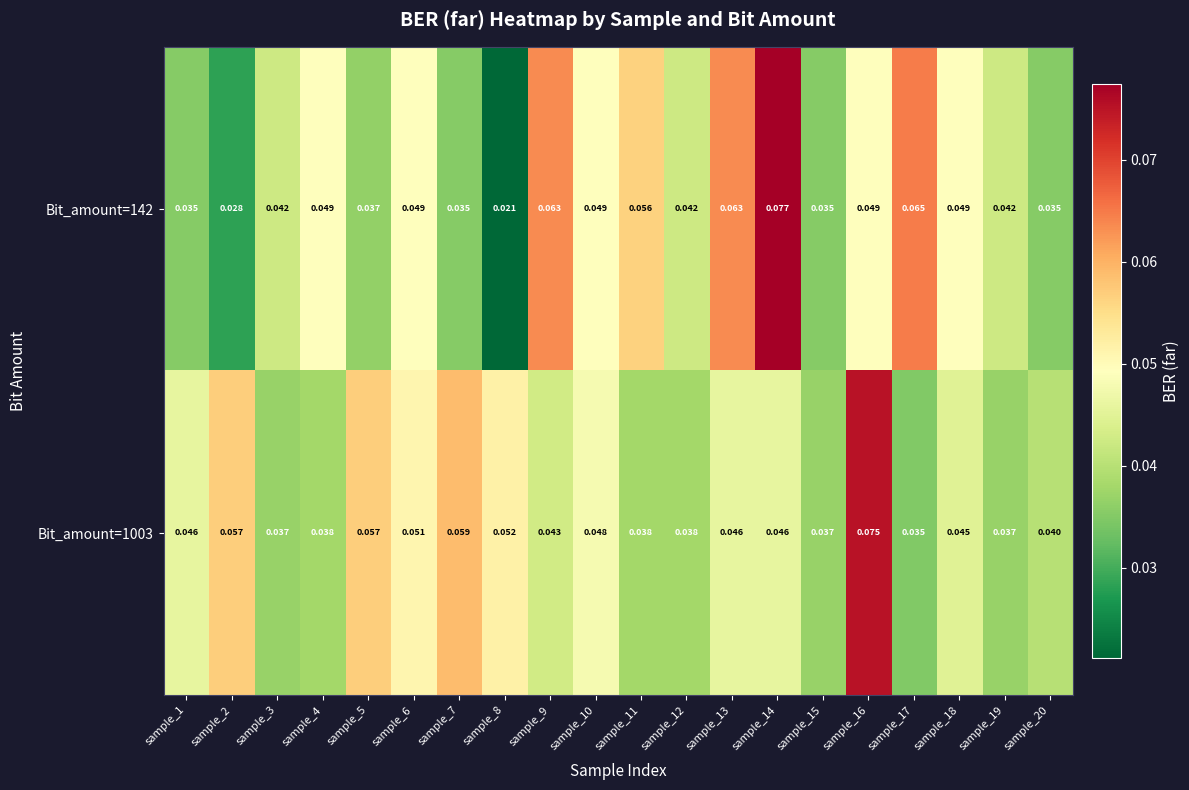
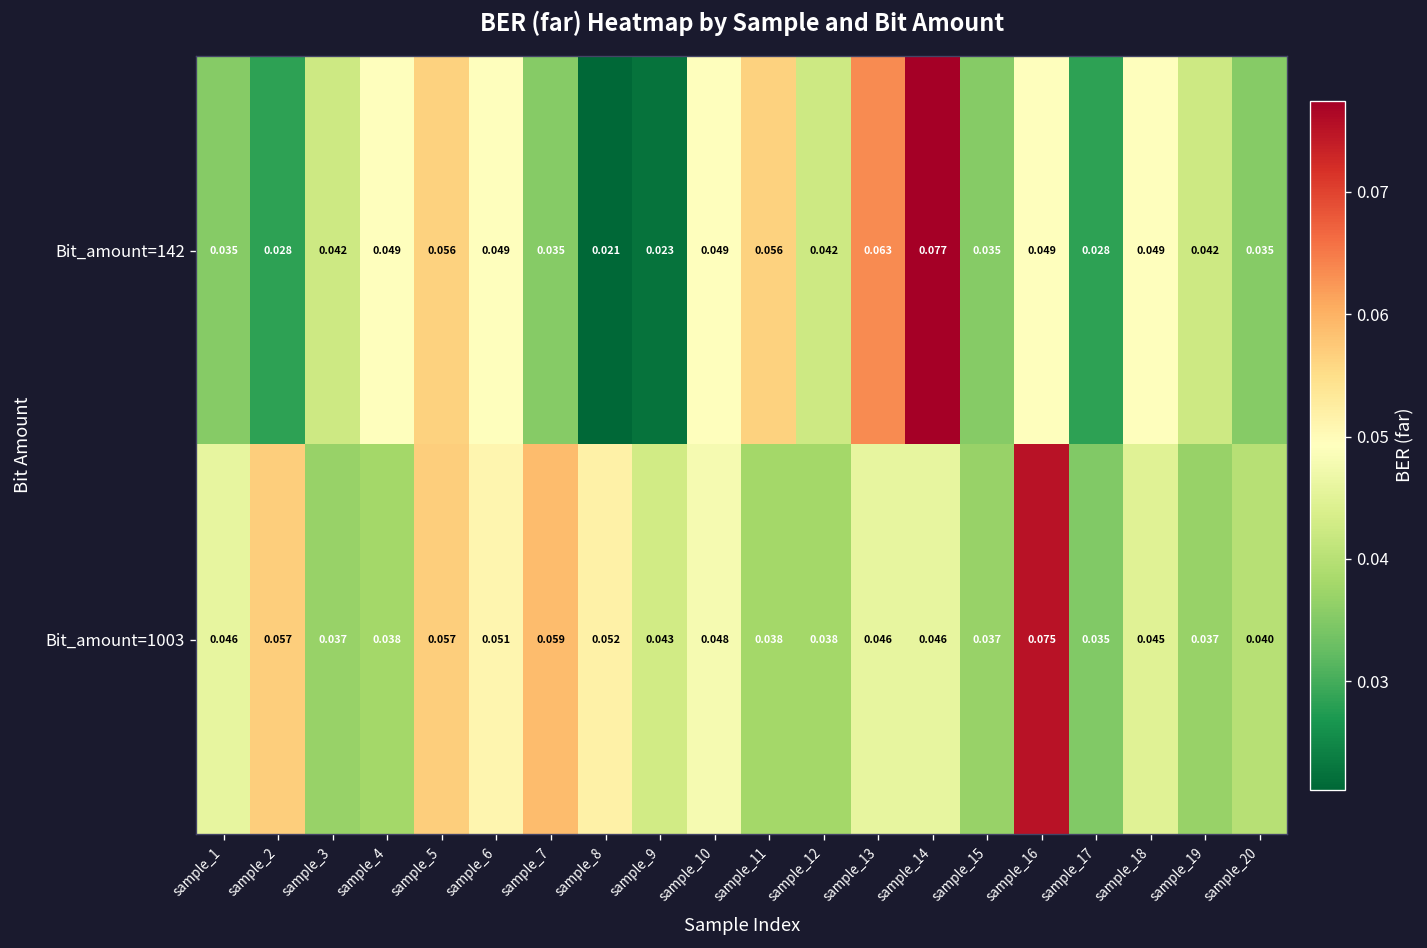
Bit_amount=142, sample_5: 0.037 -> 0.056
Bit_amount=142, sample_9: 0.063 -> 0.023
Bit_amount=142, sample_17: 0.065 -> 0.028
